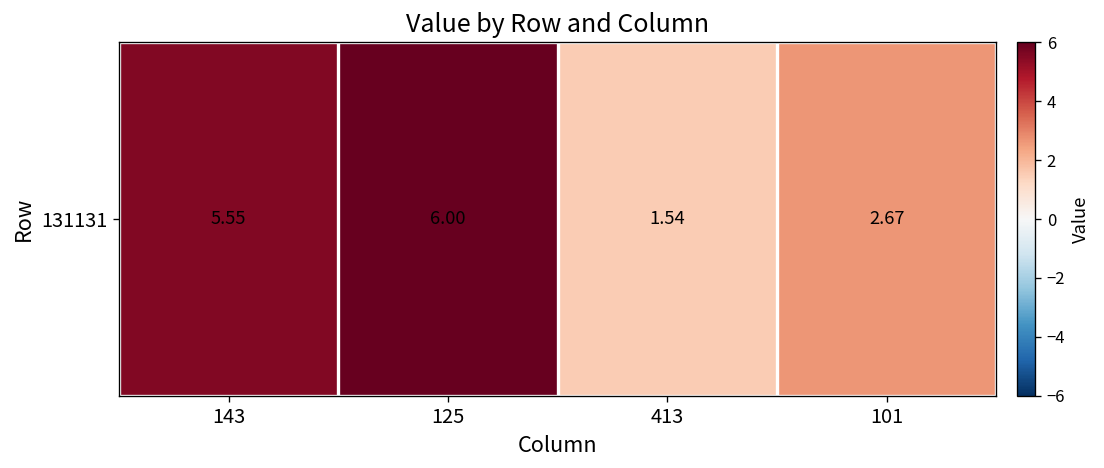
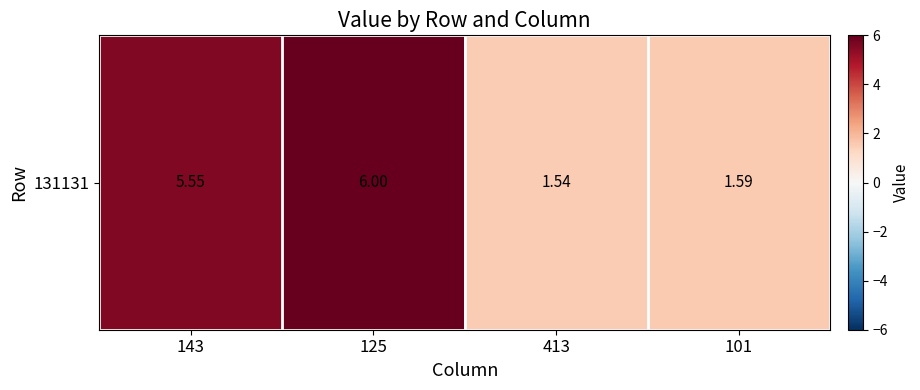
131131, 101: 2.67 -> 1.59
